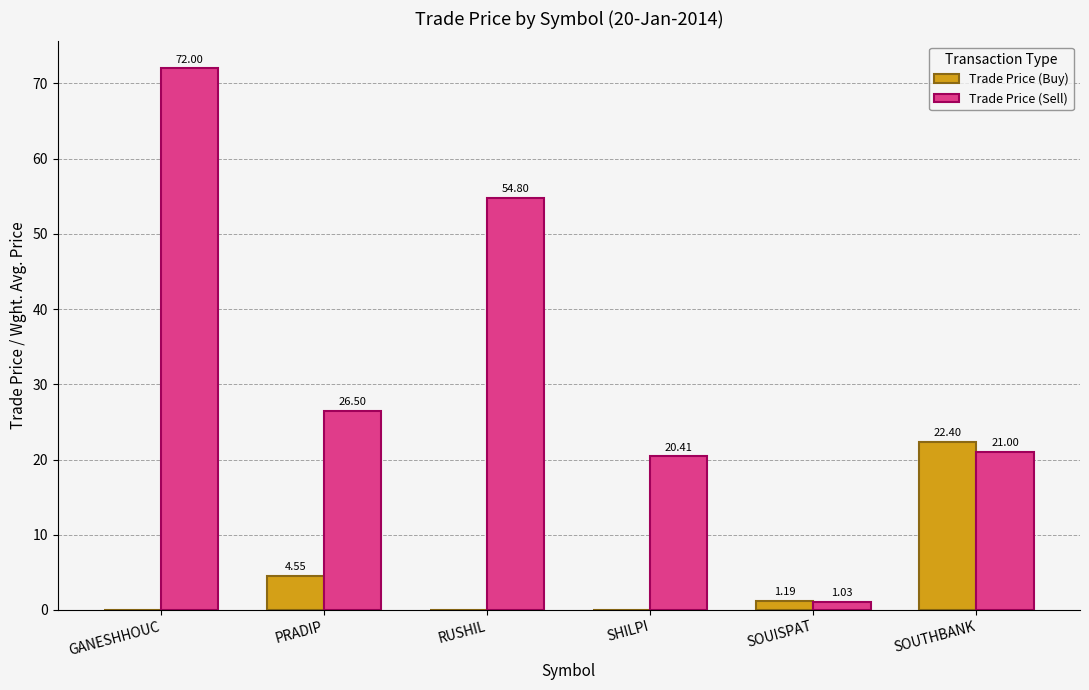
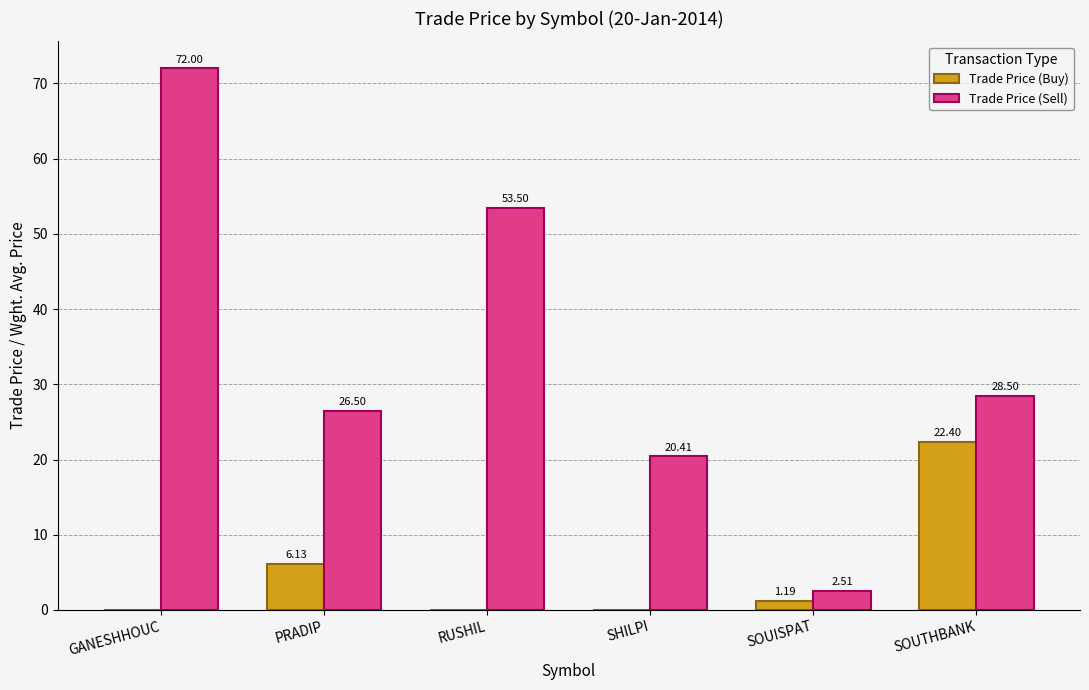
Trade Price (Buy), PRADIP: 4.55 -> 6.13
Trade Price (Sell), RUSHIL: 54.80 -> 53.50
Trade Price (Sell), SOUISPAT: 1.03 -> 2.51
Trade Price (Sell), SOUTHBANK: 21.00 -> 28.50
